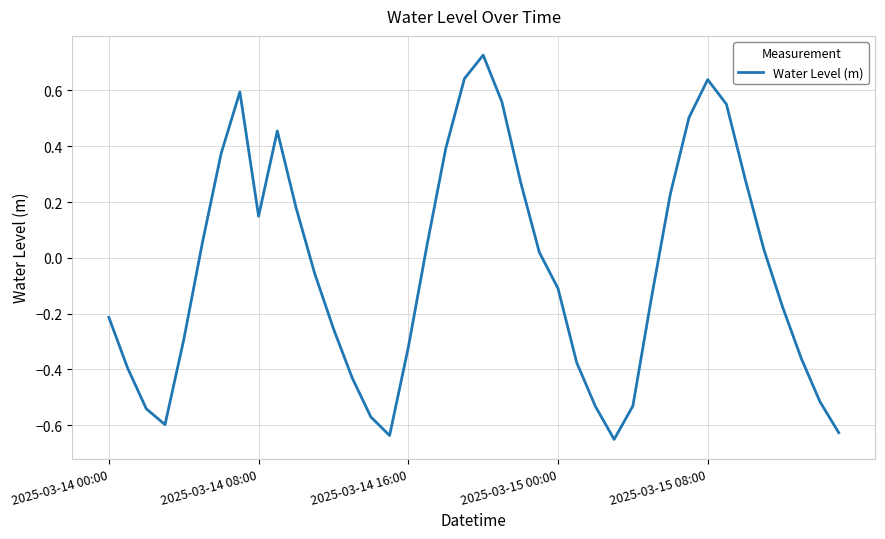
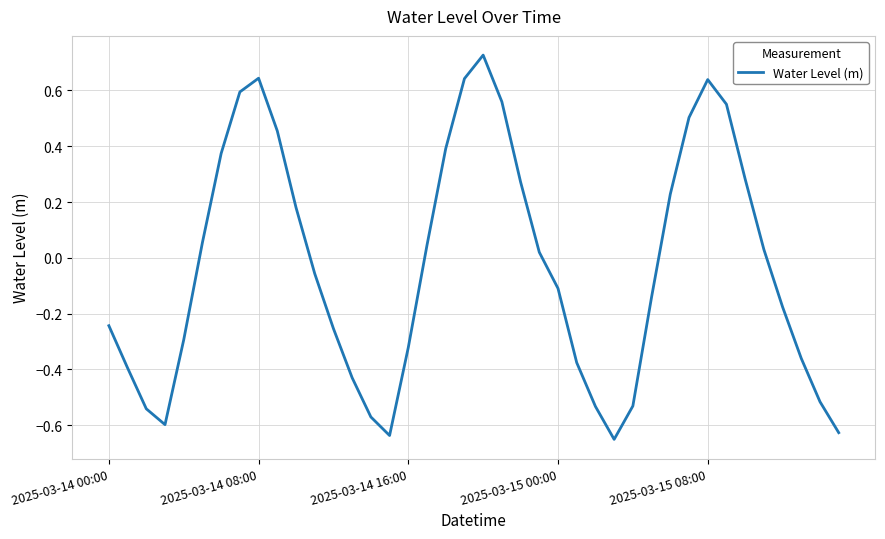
2025-03-14 00:00: -0.21 -> -0.24
2025-03-14 08:00: 0.15 -> 0.64
